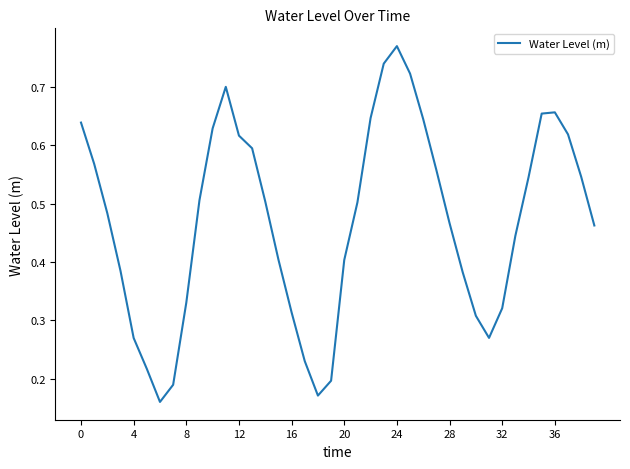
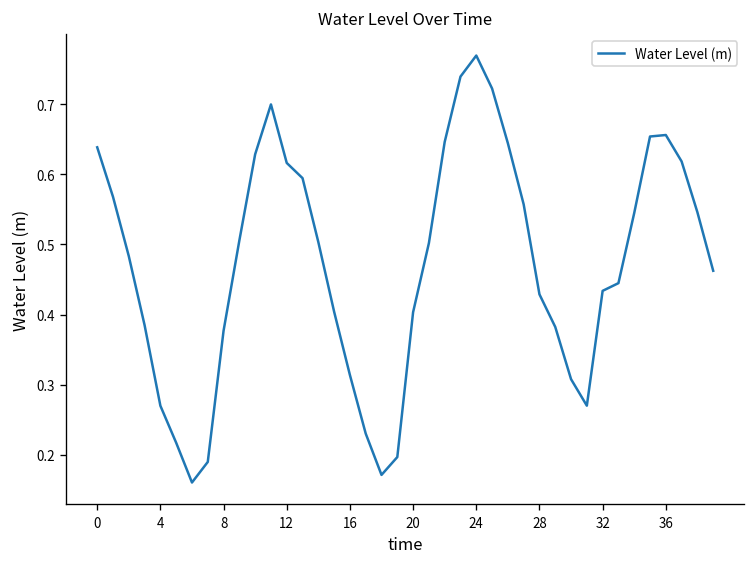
8: 0.33 -> 0.38
28: 0.47 -> 0.43
32: 0.32 -> 0.43
